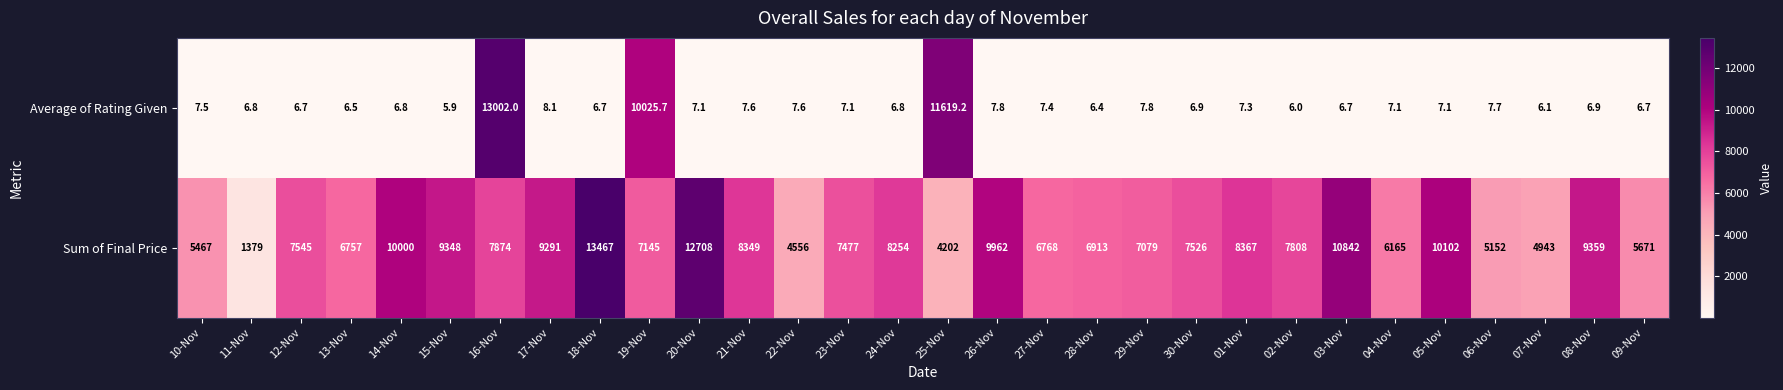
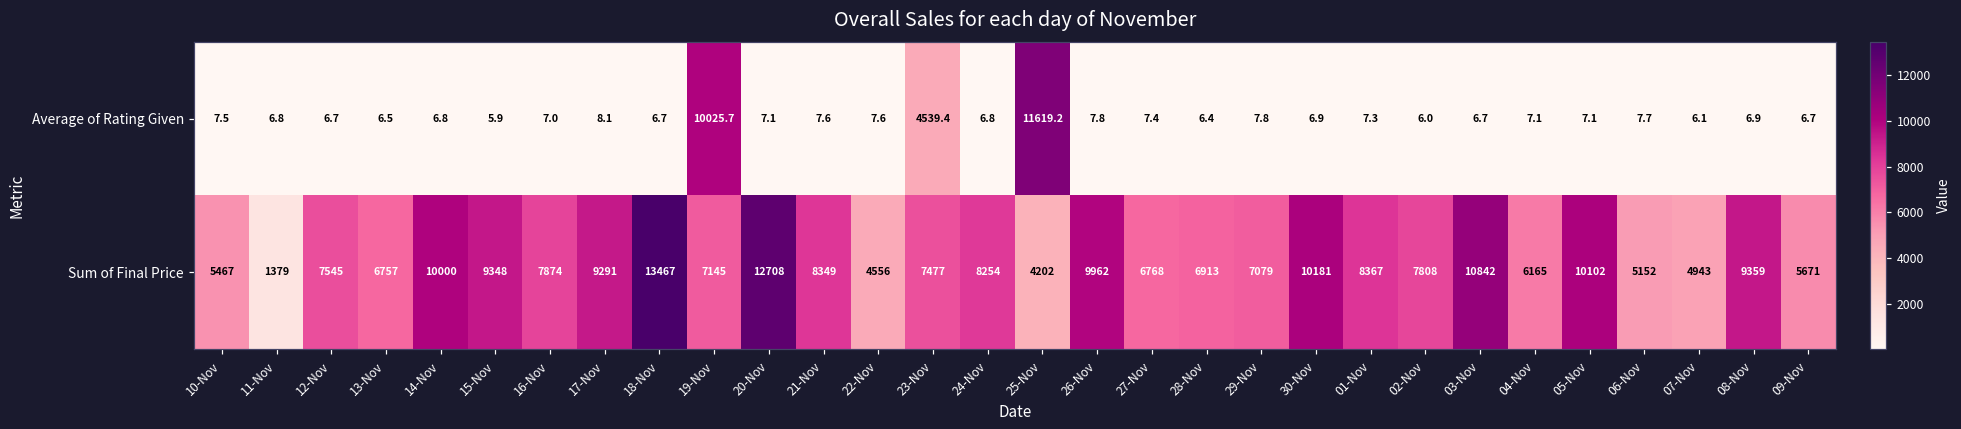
Average of Rating Given, 16-Nov: 13002.0 -> 7.0
Average of Rating Given, 23-Nov: 7.1 -> 4539.4
Sum of Final Price, 30-Nov: 7526 -> 10181
